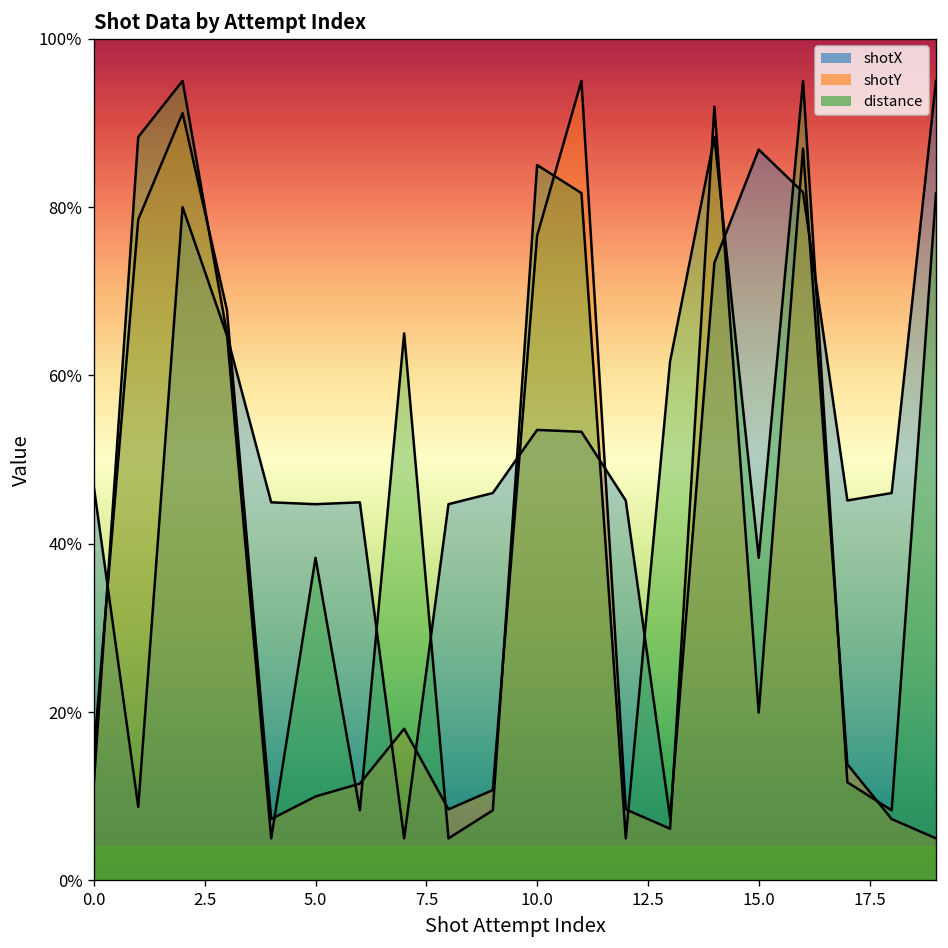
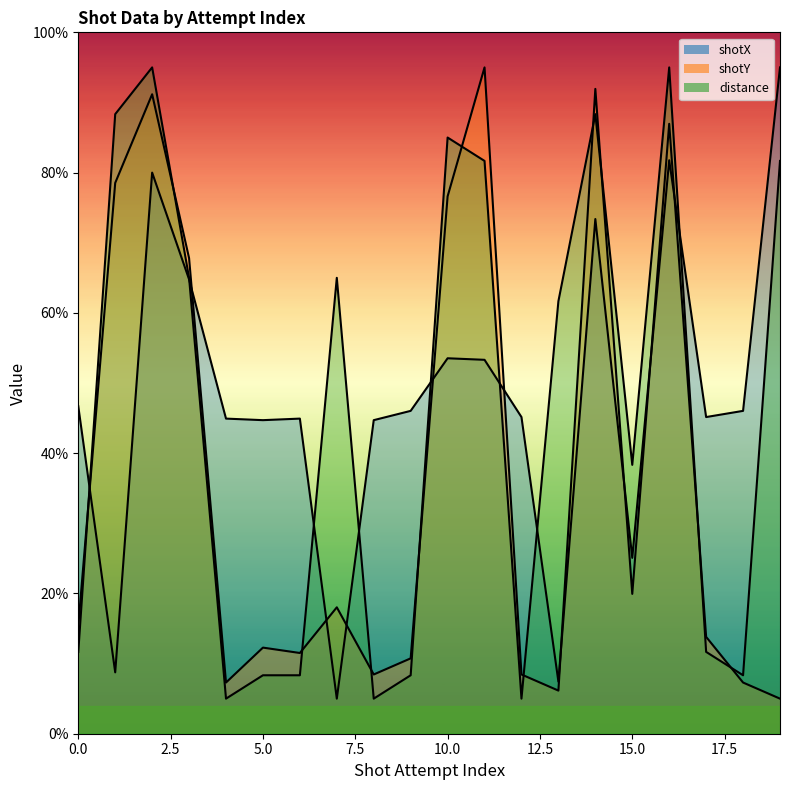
shotY, 5.0: 10% -> 12%
distance, 5.0: 38% -> 8%
shotX, 15.0: 87% -> 25%
